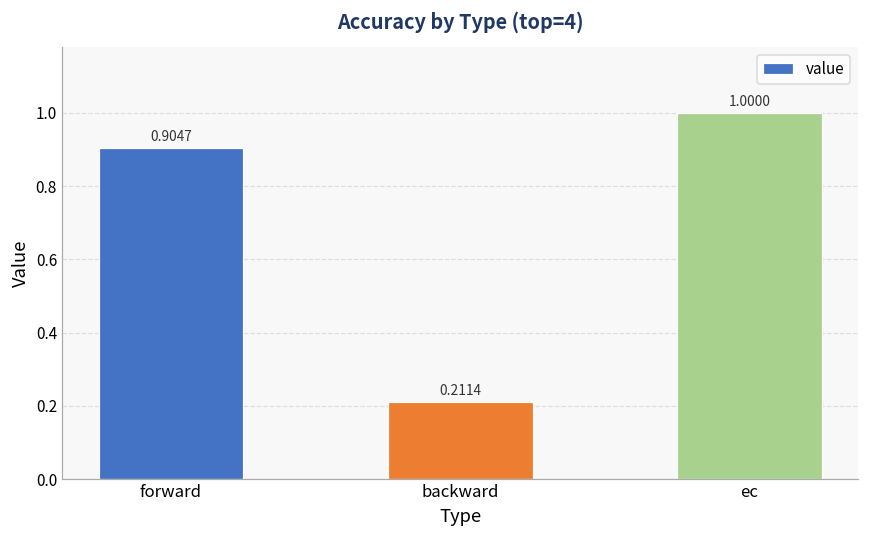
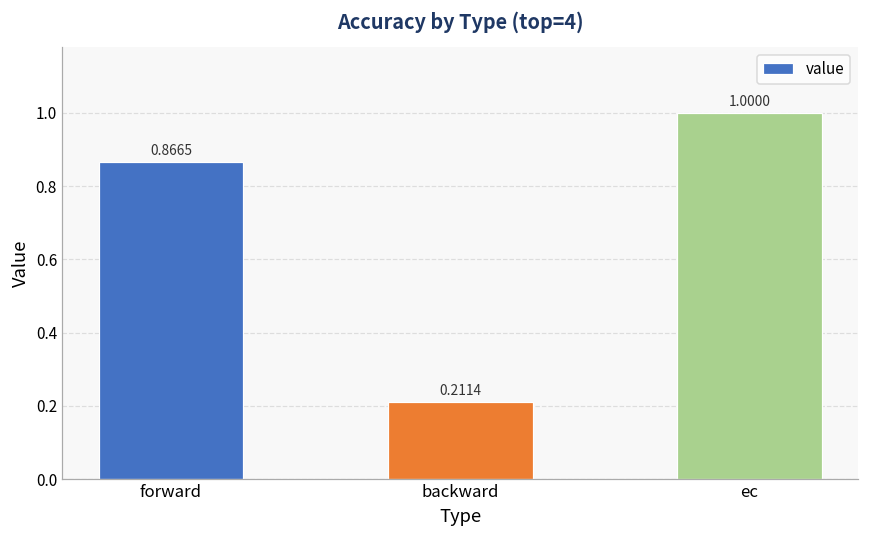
forward: 0.9047 -> 0.8665
